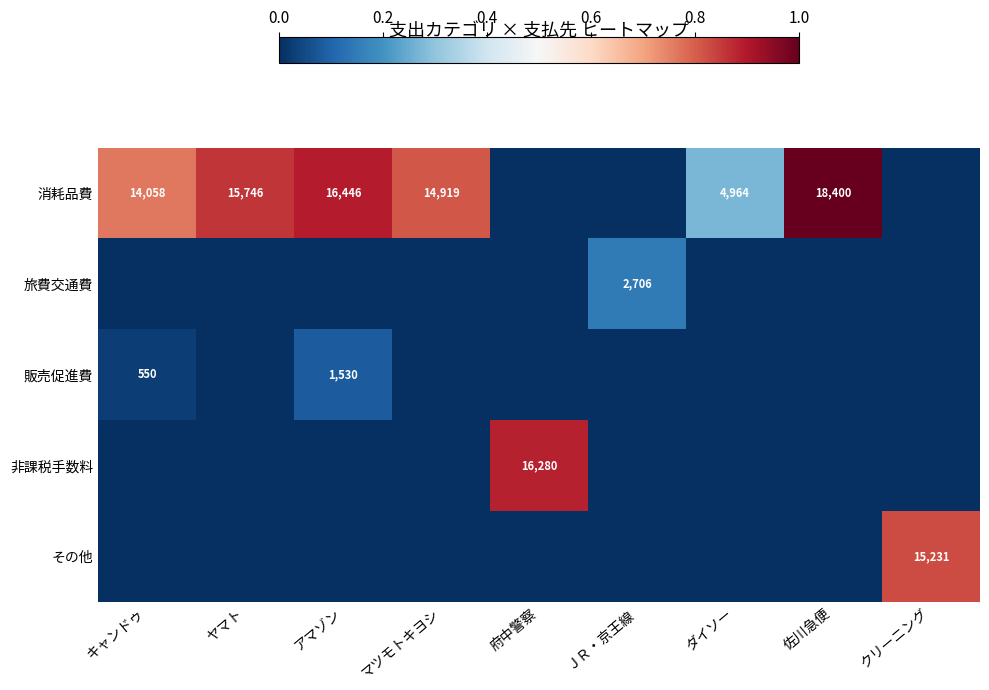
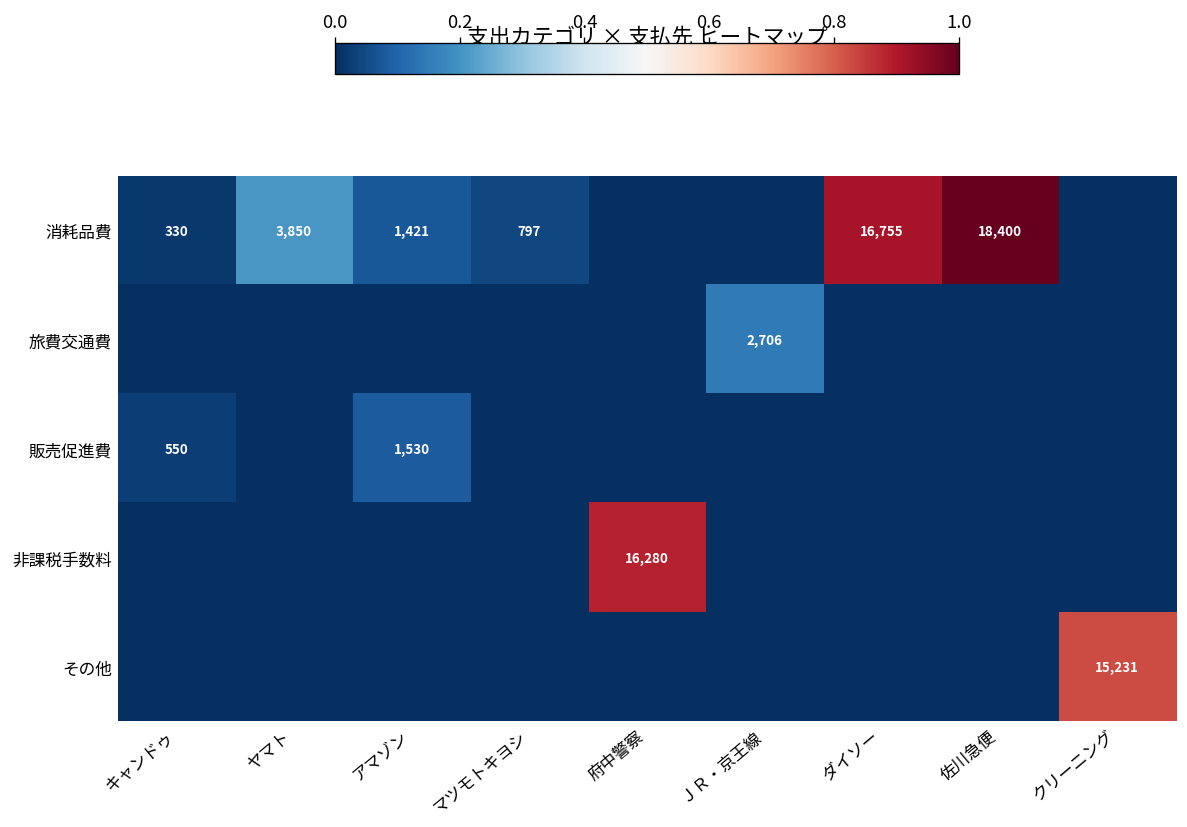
消耗品費, キャンドゥ: 14,058 -> 330
消耗品費, ヤマト: 15,746 -> 3,850
消耗品費, アマゾン: 16,446 -> 1,421
消耗品費, マツモトキヨシ: 14,919 -> 797
消耗品費, ダイソー: 4,964 -> 16,755
